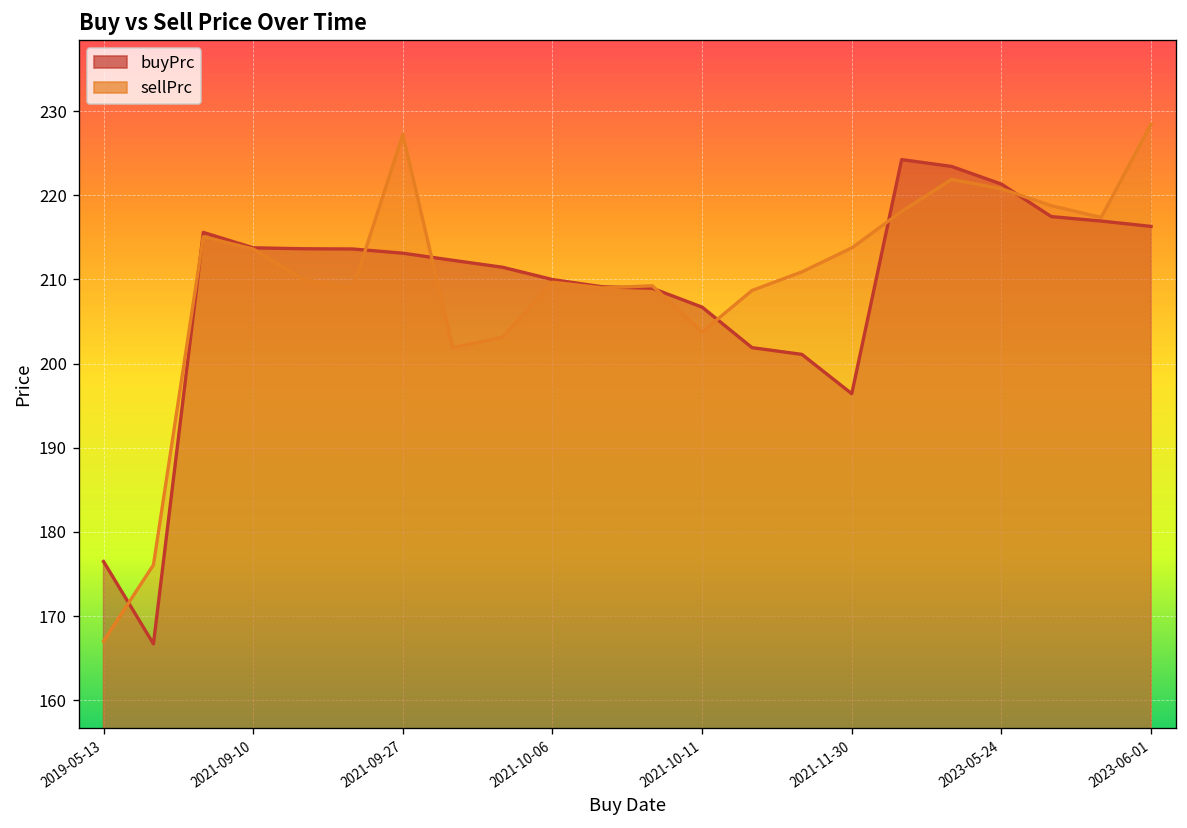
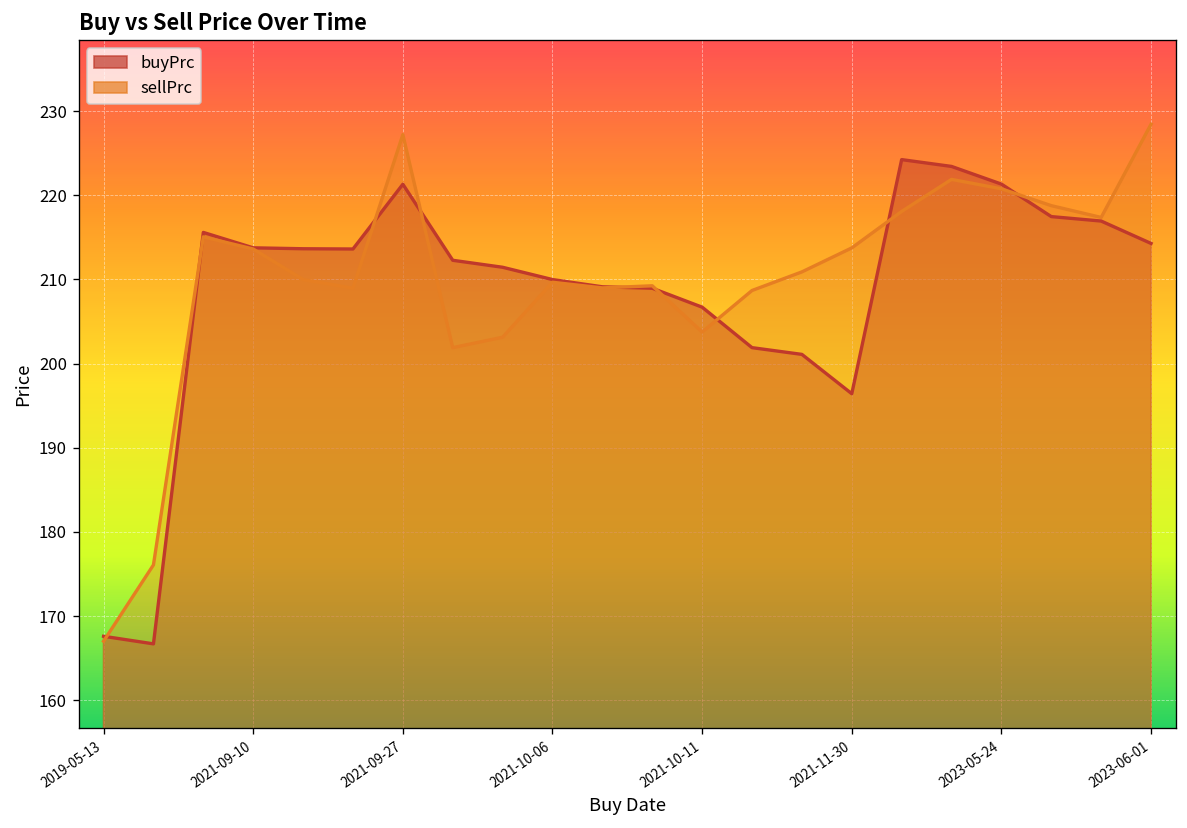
buyPrc, 2019-05-13: 176 -> 168
buyPrc, 2021-09-27: 213 -> 221
buyPrc, 2023-06-01: 216 -> 214
